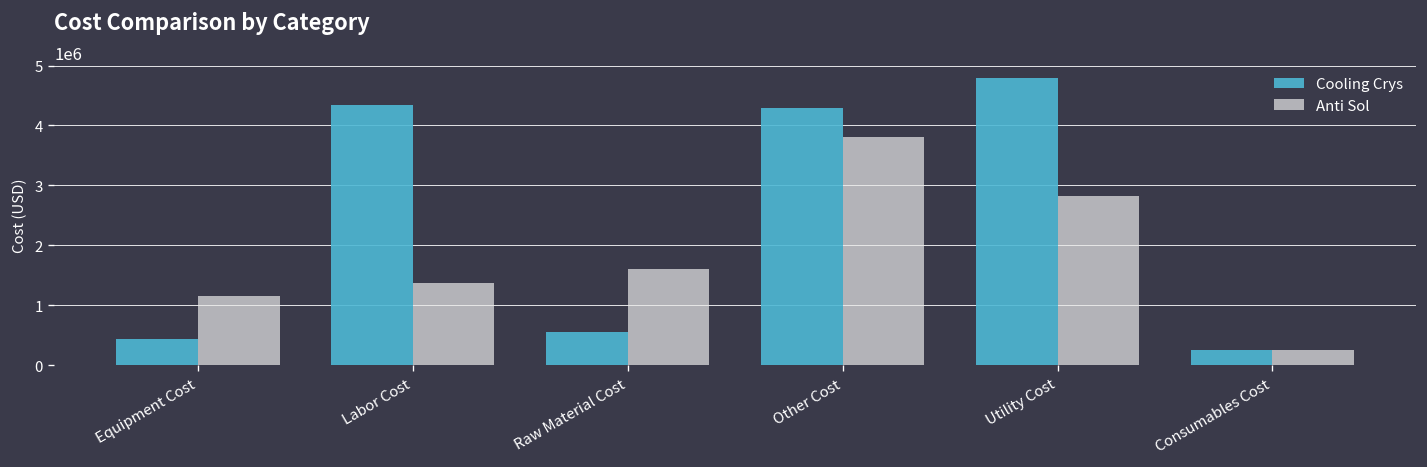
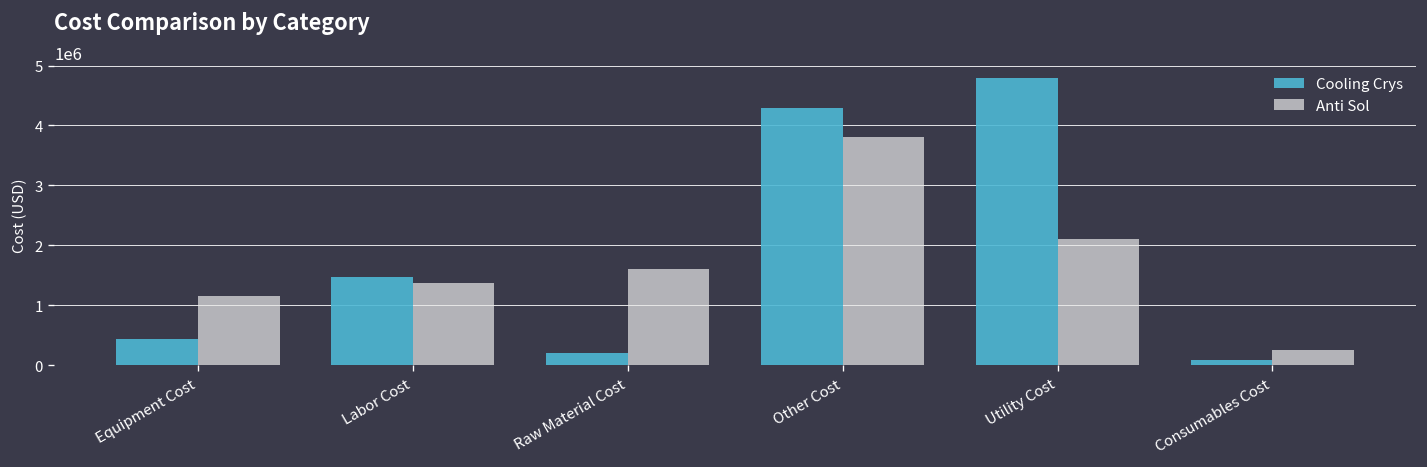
Cooling Crys, Labor Cost: 4300000 -> 1500000
Cooling Crys, Raw Material Cost: 600000 -> 200000
Anti Sol, Utility Cost: 2800000 -> 2100000
Cooling Crys, Consumables Cost: 300000 -> 100000
